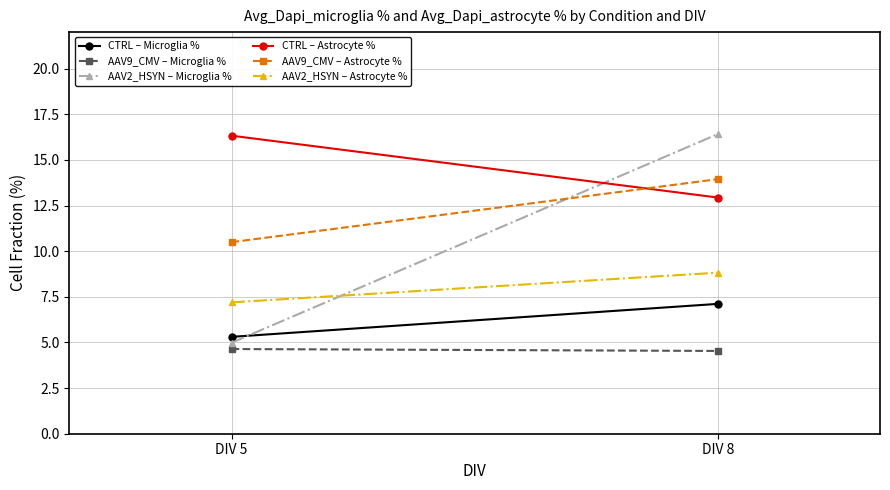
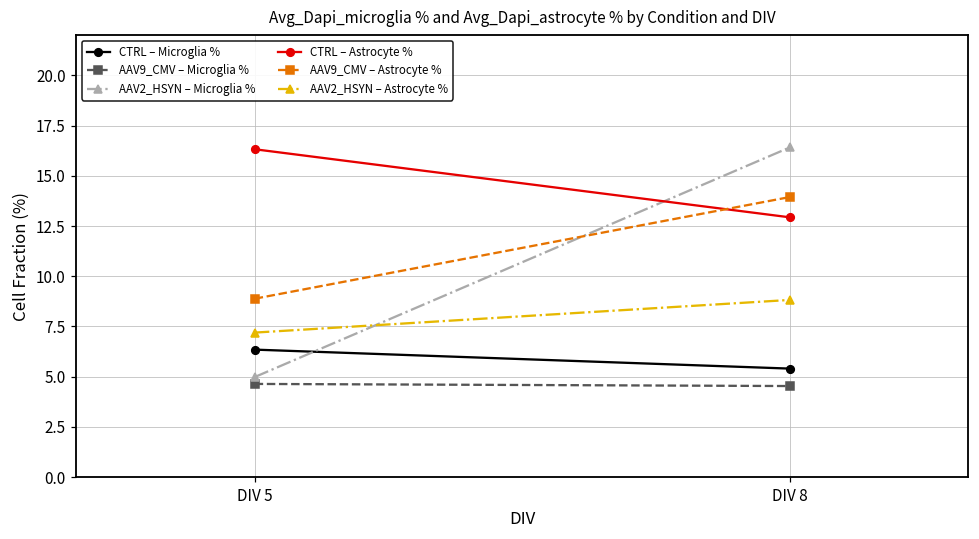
CTRL – Microglia %, DIV 5: 5.3 -> 6.3
AAV9_CMV – Astrocyte %, DIV 5: 10.5 -> 8.9
CTRL – Microglia %, DIV 8: 7.1 -> 5.4
